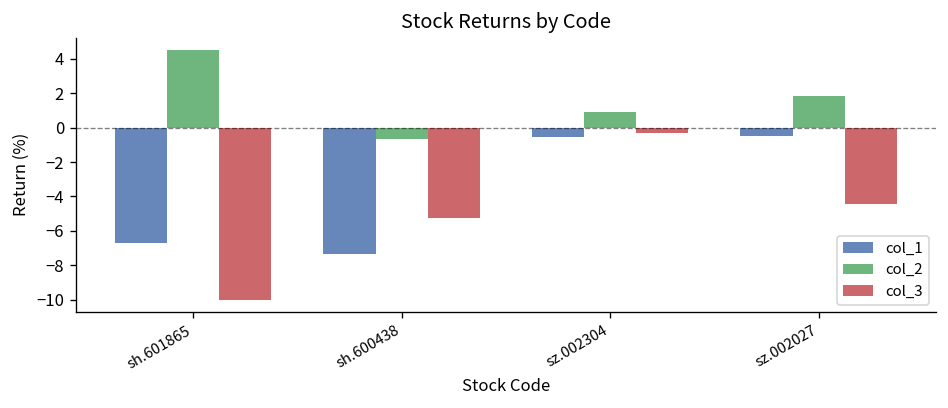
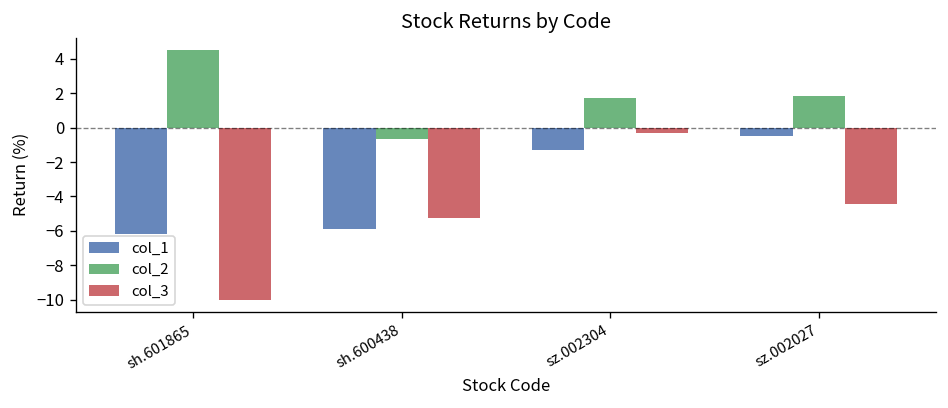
col_1, sh.601865: -6.7 -> -6.2
col_1, sh.600438: -7.3 -> -5.9
col_1, sz.002304: -0.5 -> -1.3
col_2, sz.002304: 0.9 -> 1.7
